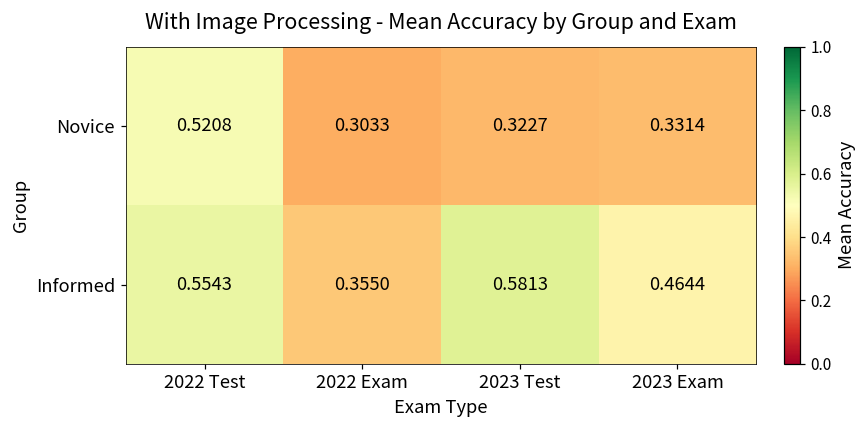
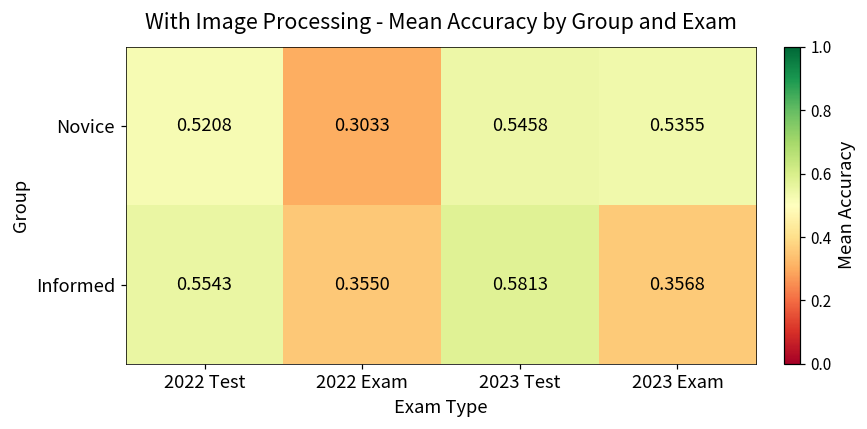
Novice, 2023 Test: 0.3227 -> 0.5458
Novice, 2023 Exam: 0.3314 -> 0.5355
Informed, 2023 Exam: 0.4644 -> 0.3568
